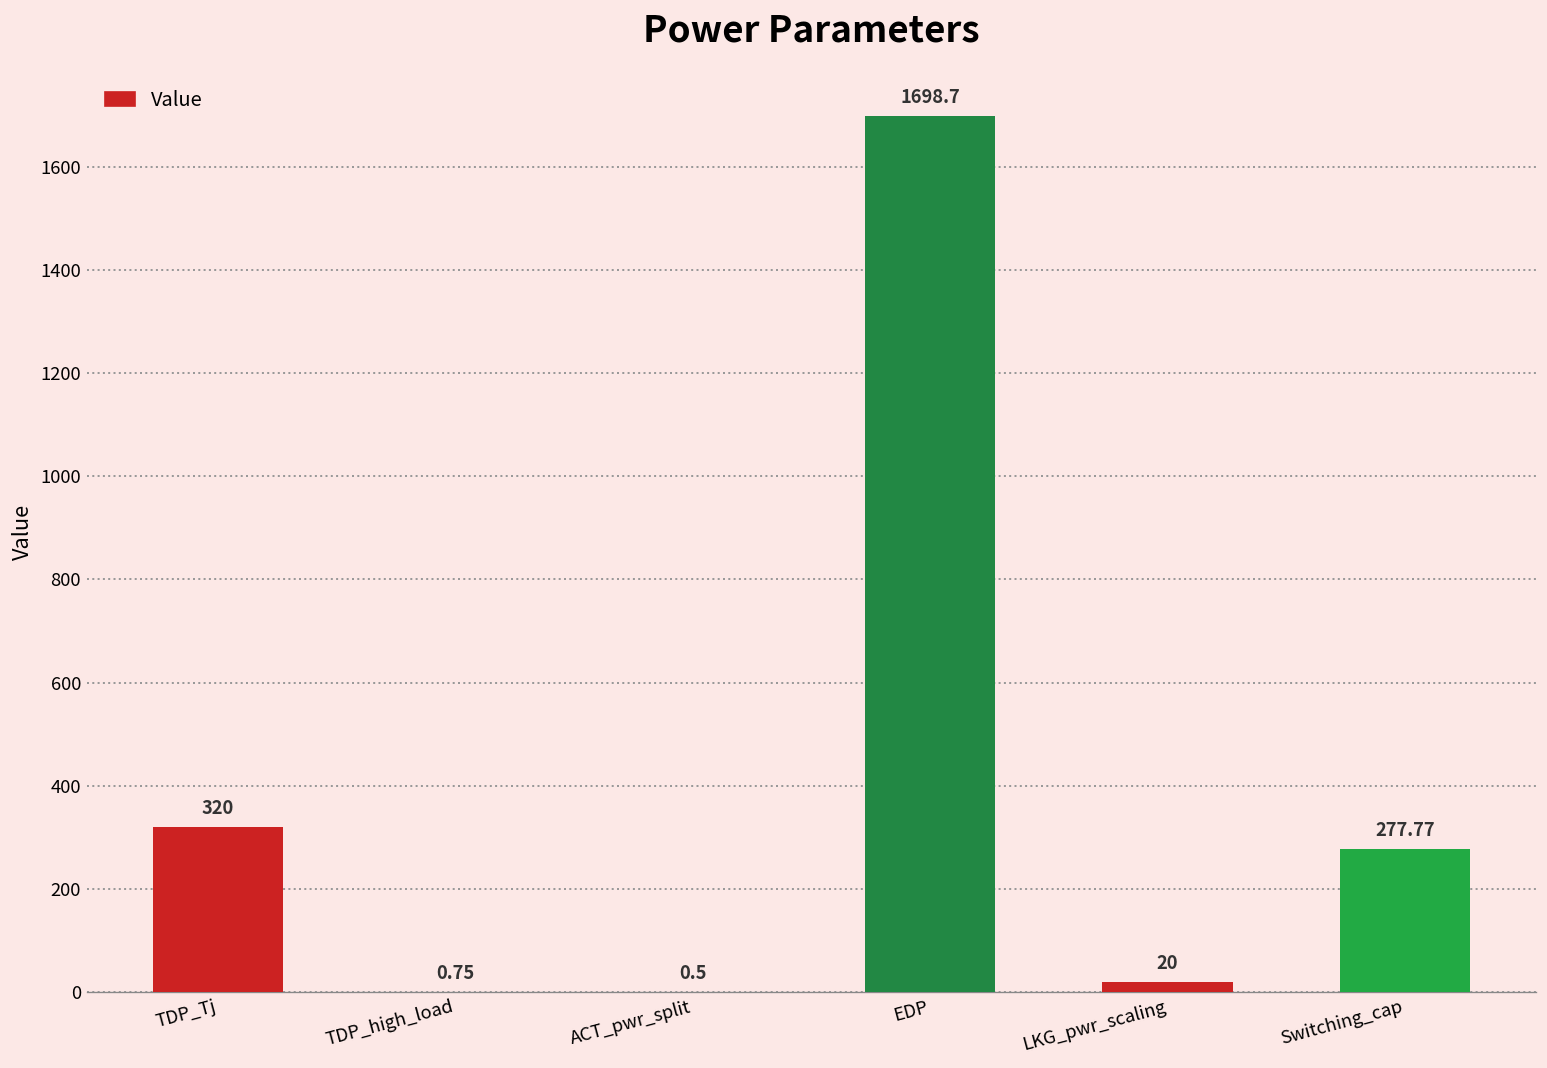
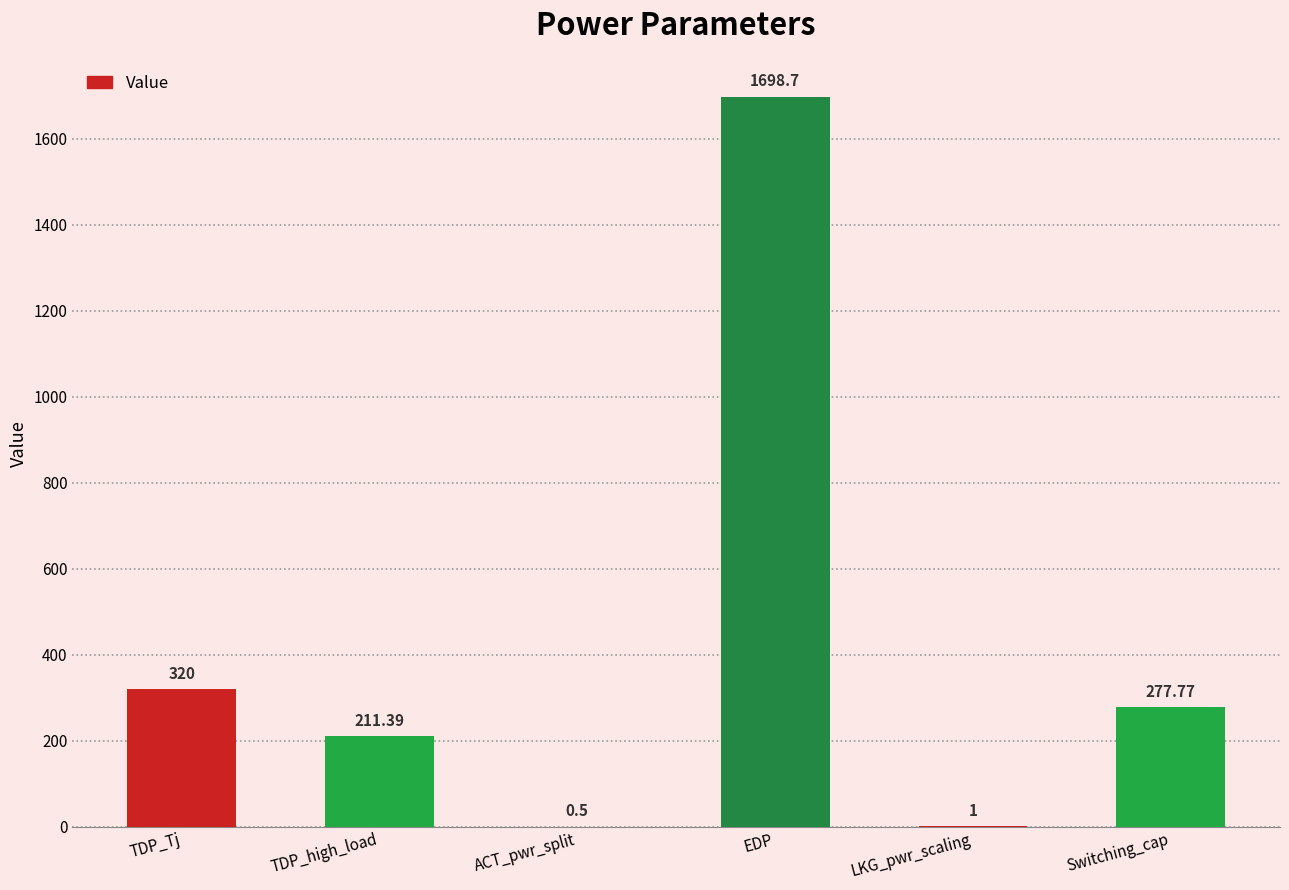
TDP_high_load: 0.75 -> 211.39
LKG_pwr_scaling: 20 -> 1
